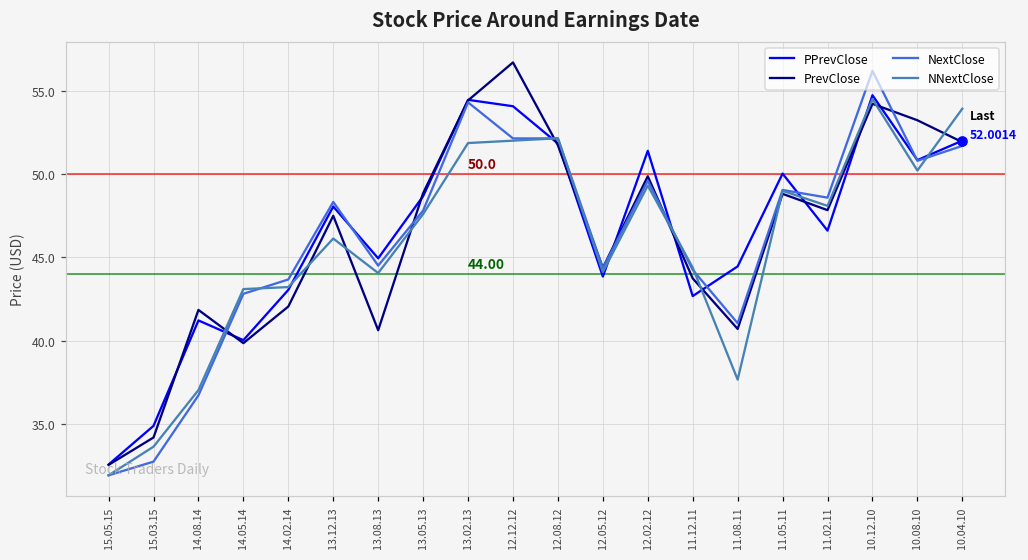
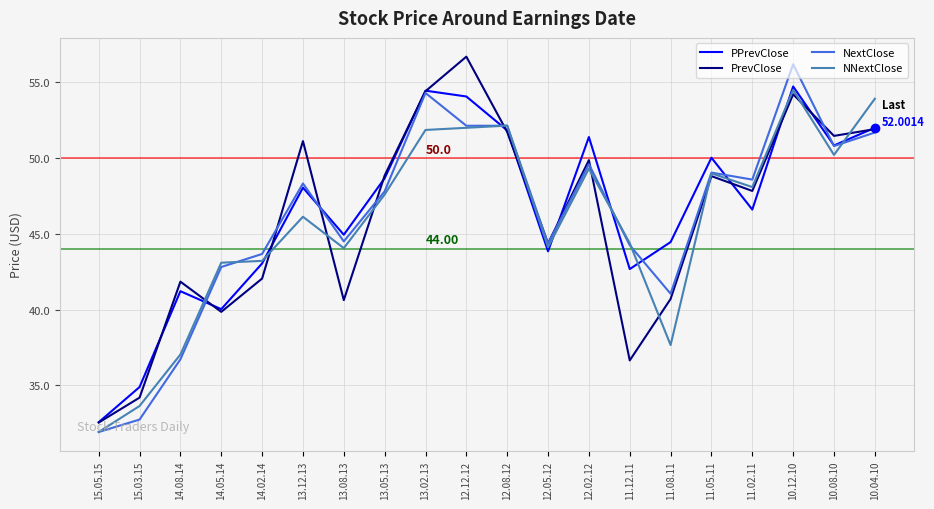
PrevClose, 13.12.13: 47.5 -> 51.1
PrevClose, 11.12.11: 43.7 -> 36.7
PrevClose, 10.08.10: 53.2 -> 51.5
